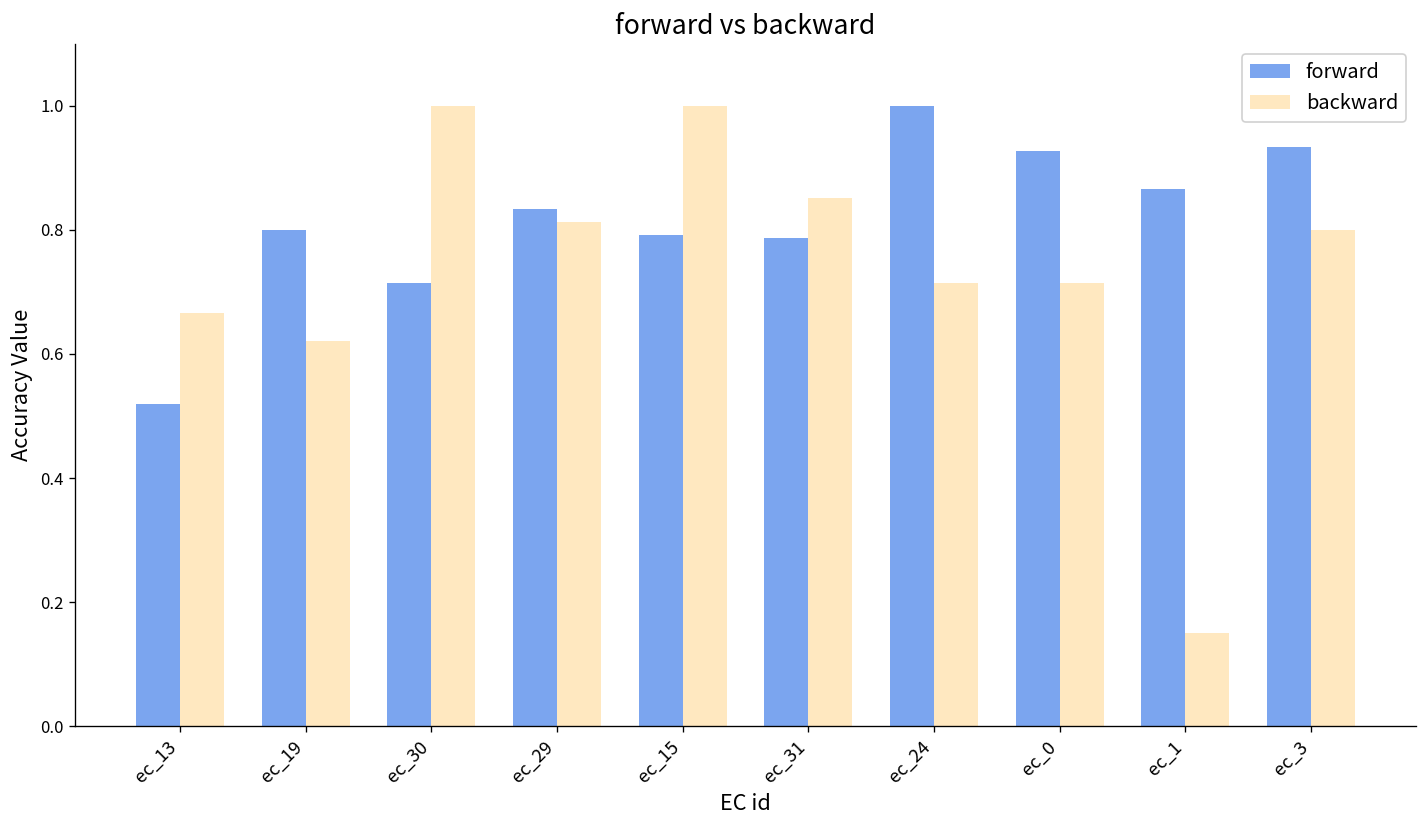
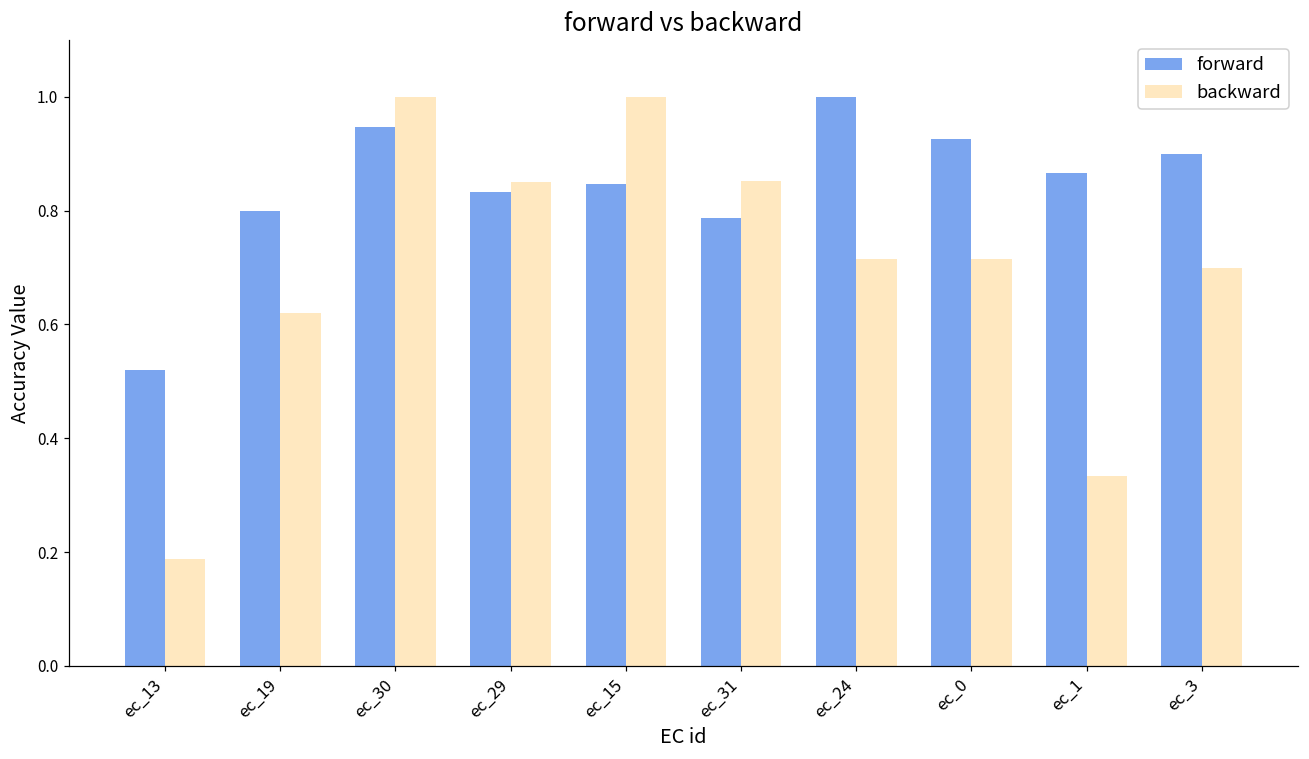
backward, ec_13: 0.67 -> 0.19
forward, ec_30: 0.71 -> 0.95
backward, ec_29: 0.81 -> 0.85
forward, ec_15: 0.79 -> 0.85
backward, ec_1: 0.15 -> 0.33
forward, ec_3: 0.93 -> 0.90
backward, ec_3: 0.8 -> 0.7
